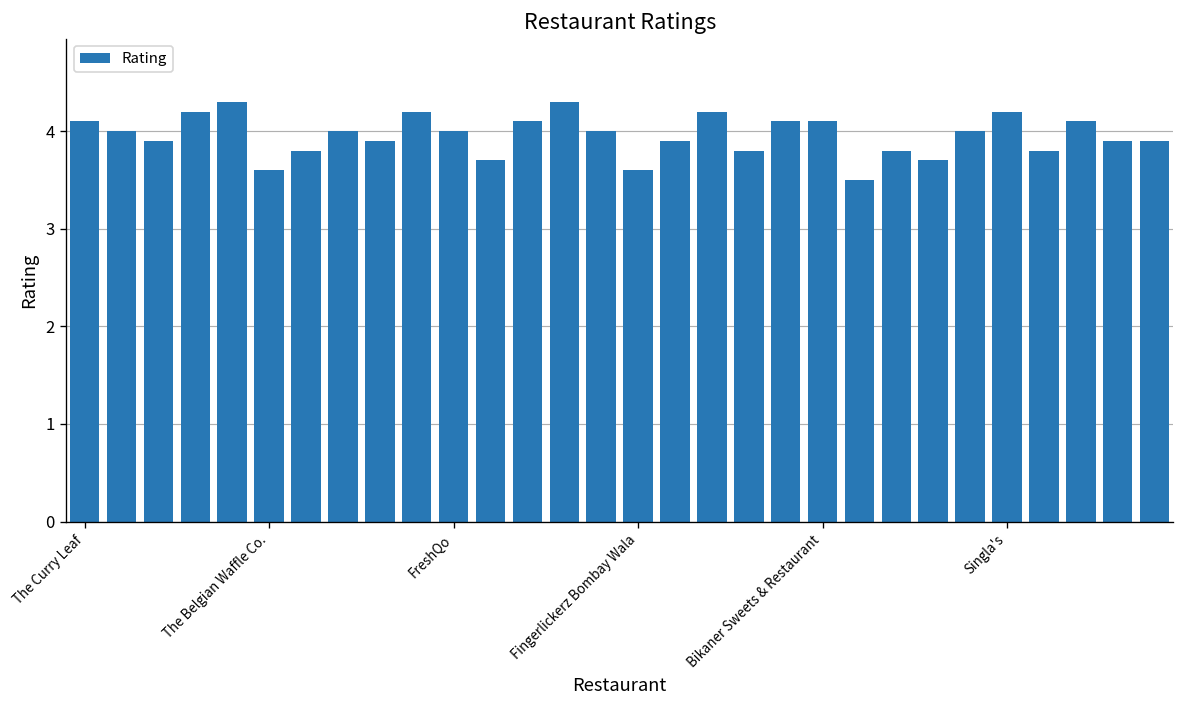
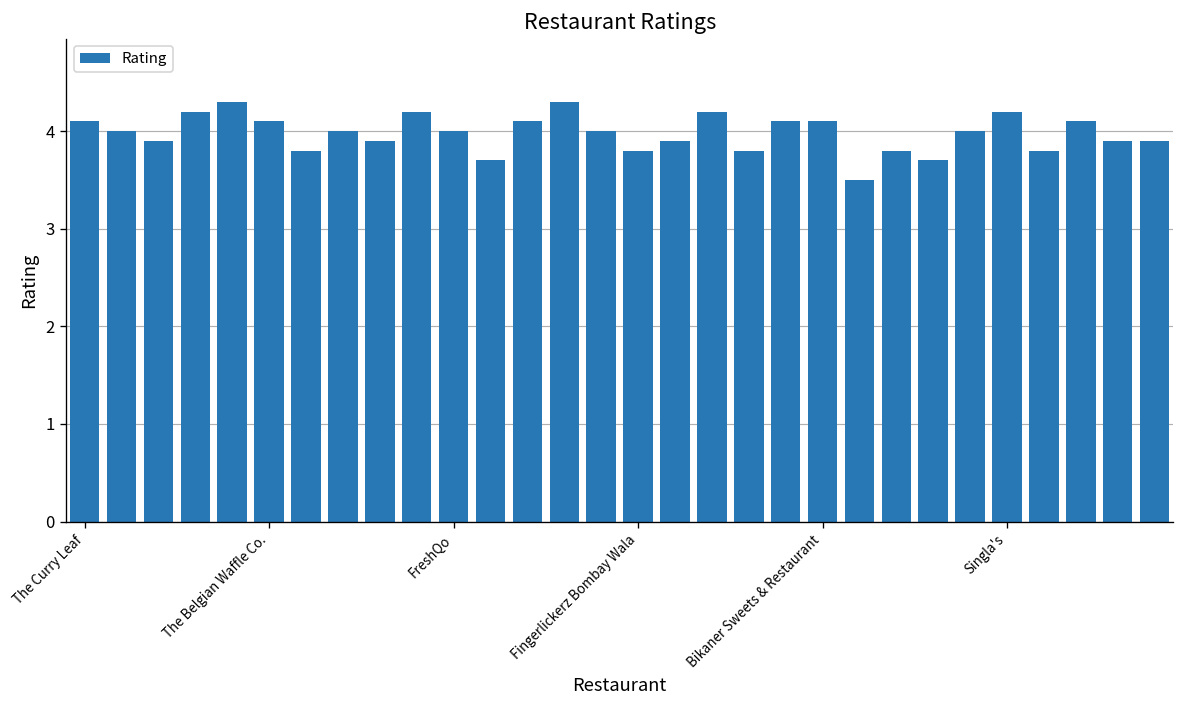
The Belgian Waffle Co.: 3.6 -> 4.1
Fingerlickerz Bombay Wala: 3.6 -> 3.8
